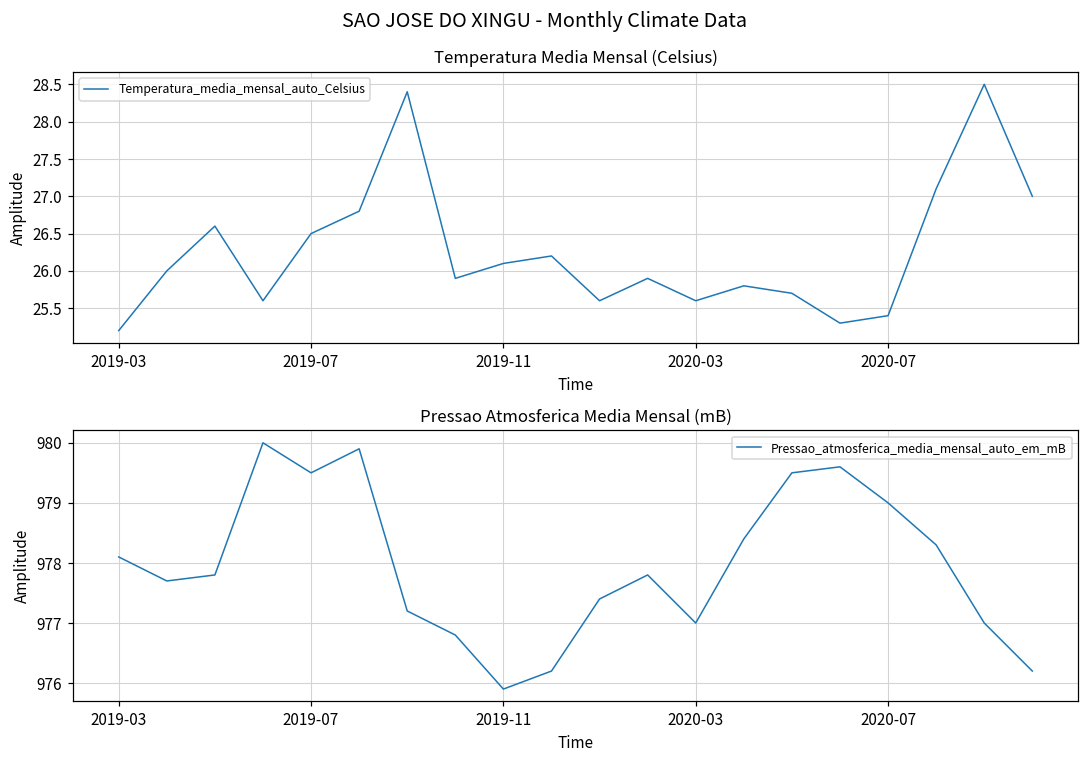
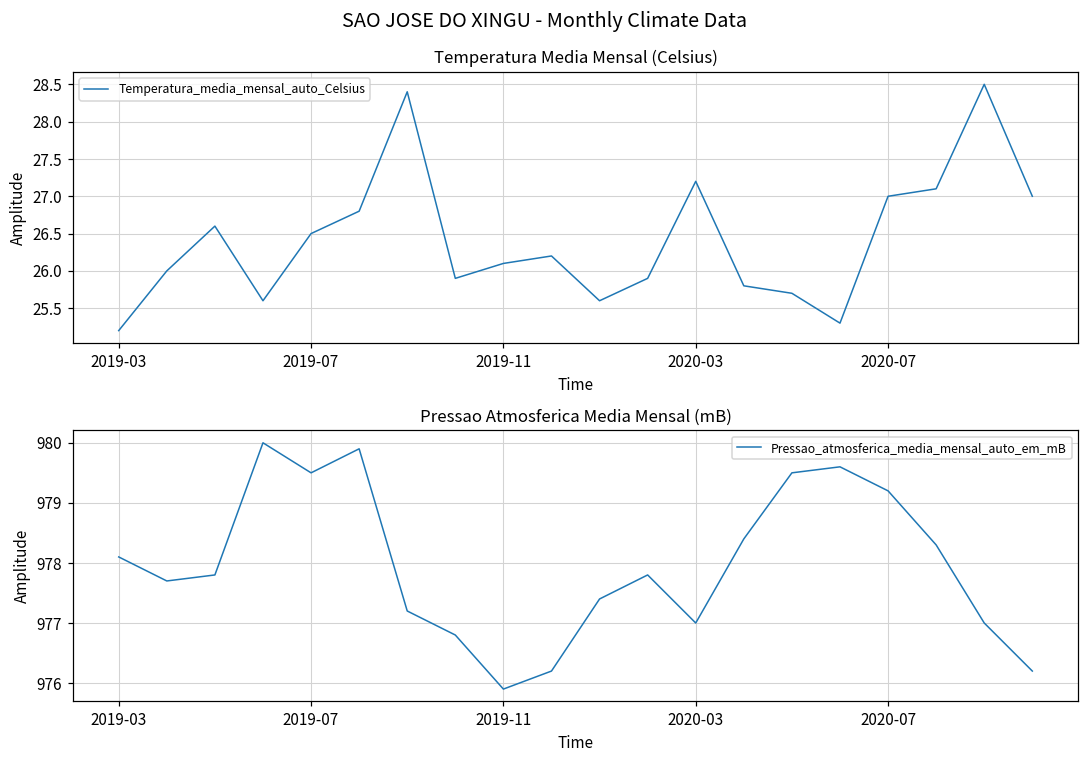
Temperatura Media Mensal (Celsius), 2020-03: 25.6 -> 27.2
Temperatura Media Mensal (Celsius), 2020-07: 25.4 -> 27.0
Pressao Atmosferica Media Mensal (mB), 2020-07: 979.0 -> 979.2
